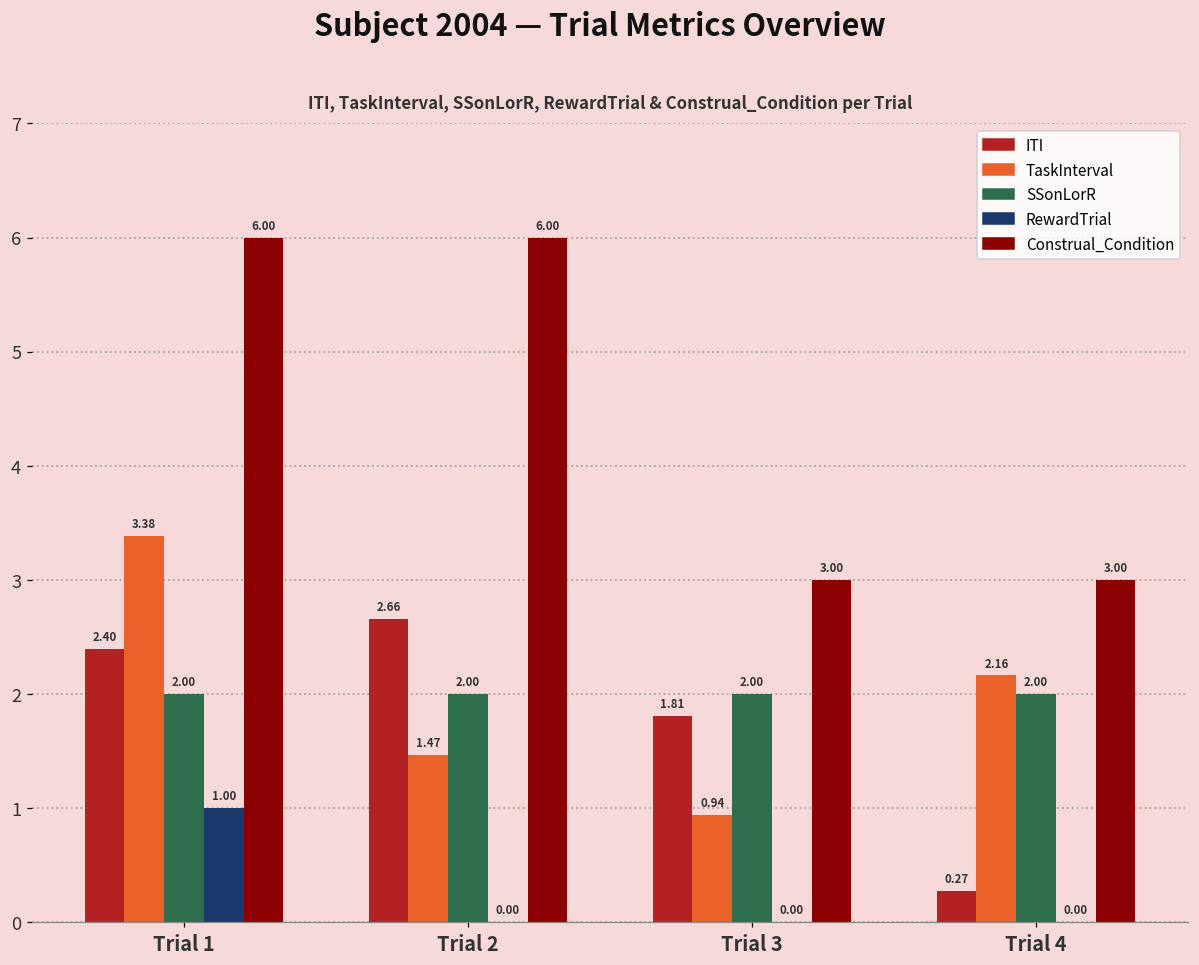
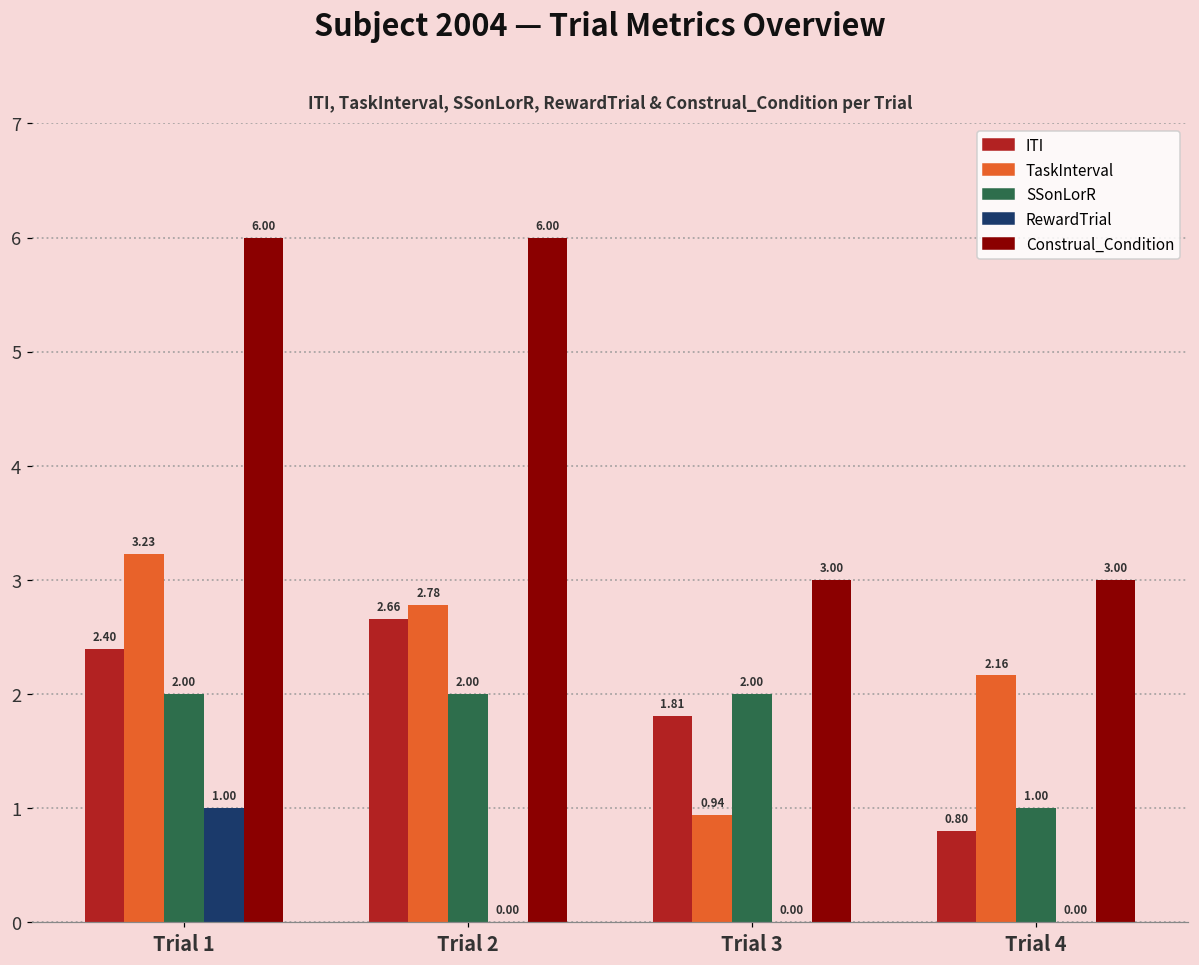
TaskInterval, Trial 1: 3.38 -> 3.23
TaskInterval, Trial 2: 1.47 -> 2.78
ITI, Trial 4: 0.27 -> 0.80
SSonLorR, Trial 4: 2.00 -> 1.00
